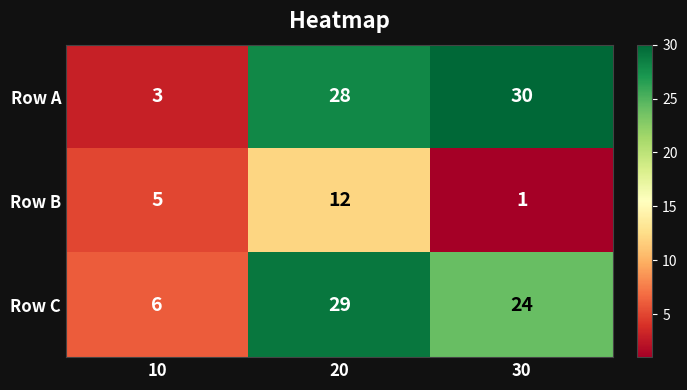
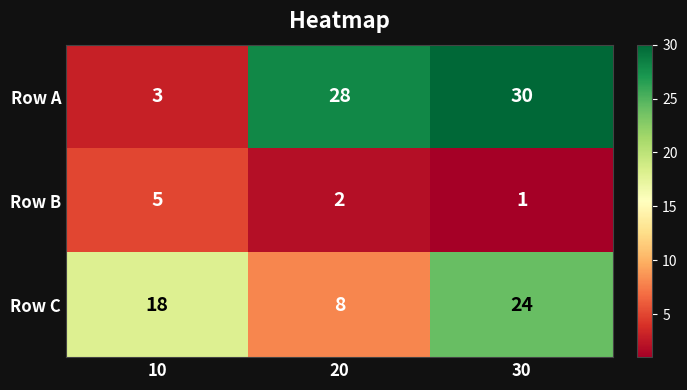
Row B, 20: 12 -> 2
Row C, 10: 6 -> 18
Row C, 20: 29 -> 8
